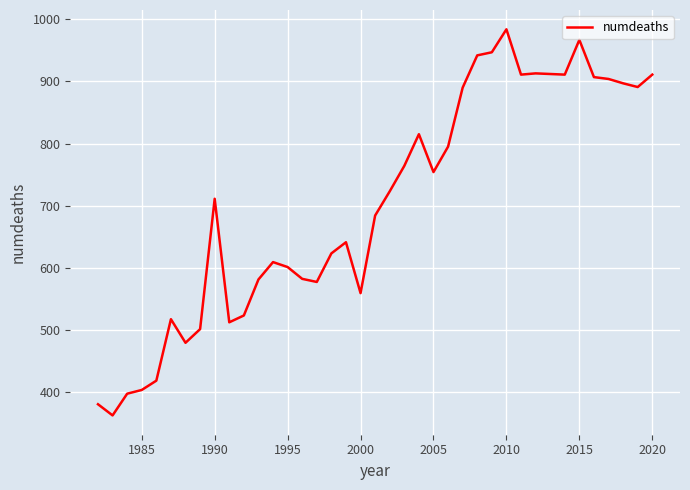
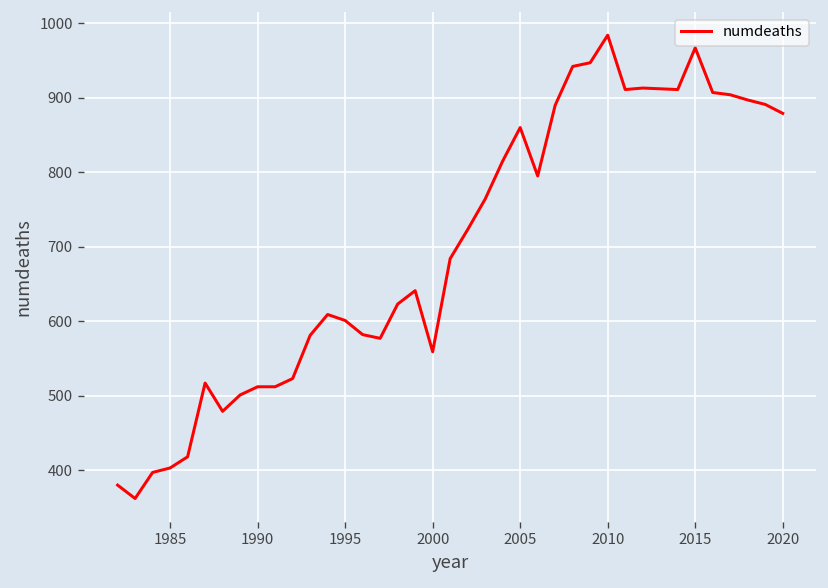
1990: 710 -> 510
2005: 750 -> 860
2020: 910 -> 880
